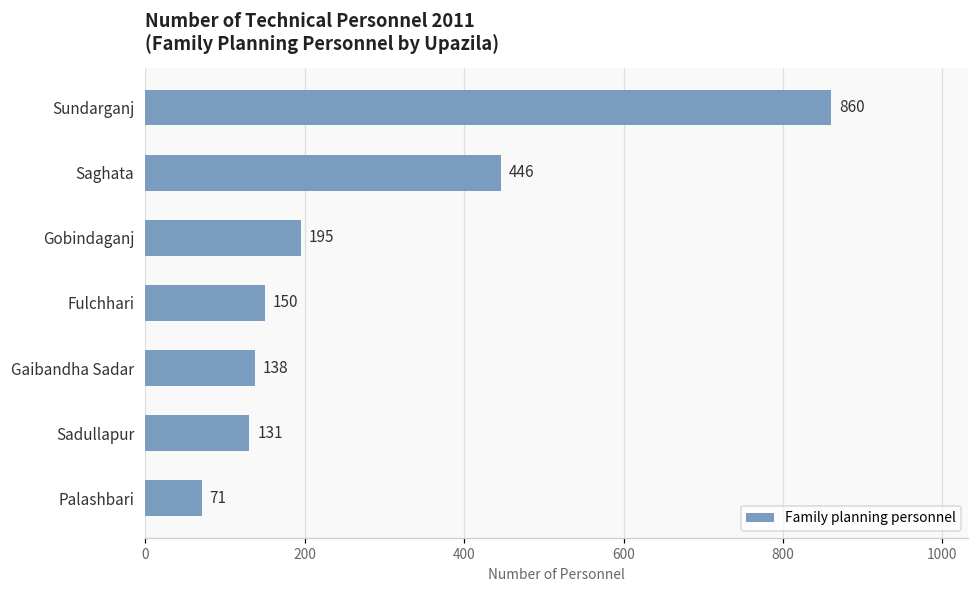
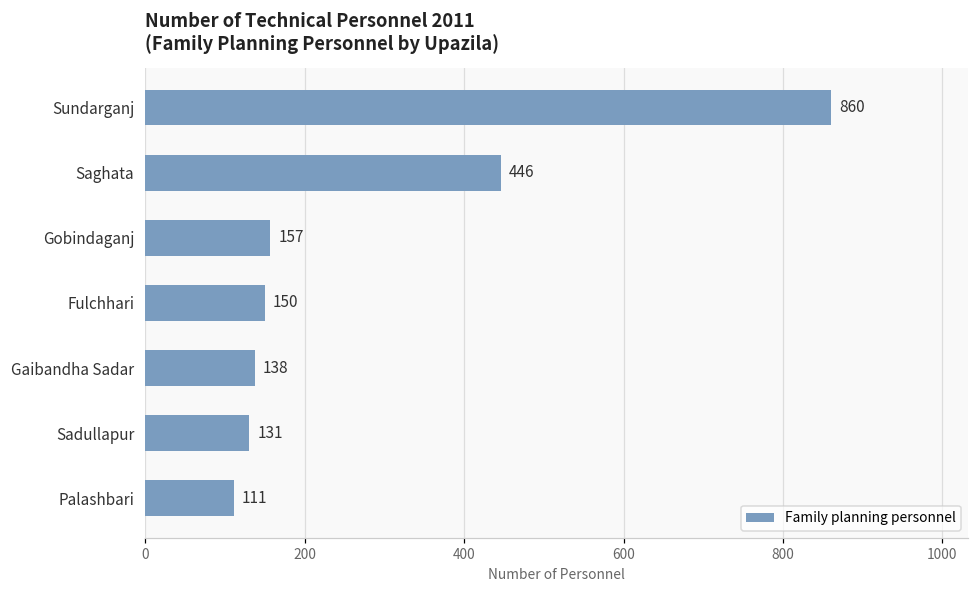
Gobindaganj: 195 -> 157
Palashbari: 71 -> 111
